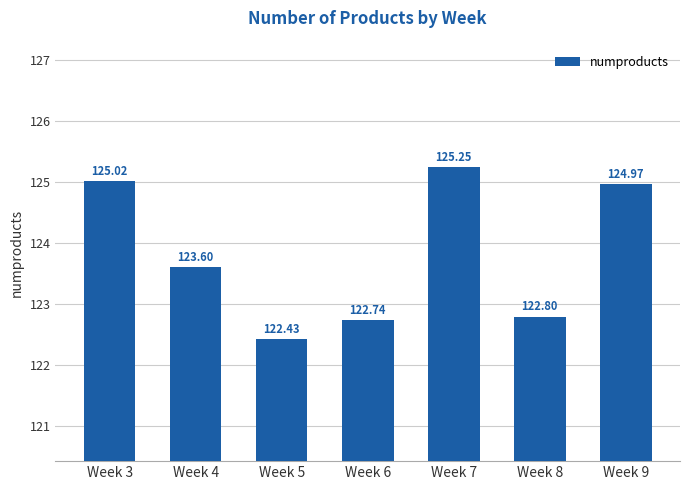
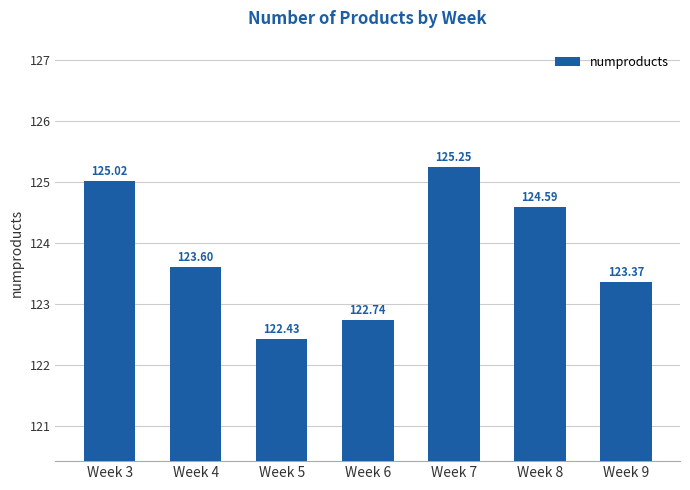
Week 8: 122.80 -> 124.59
Week 9: 124.97 -> 123.37
